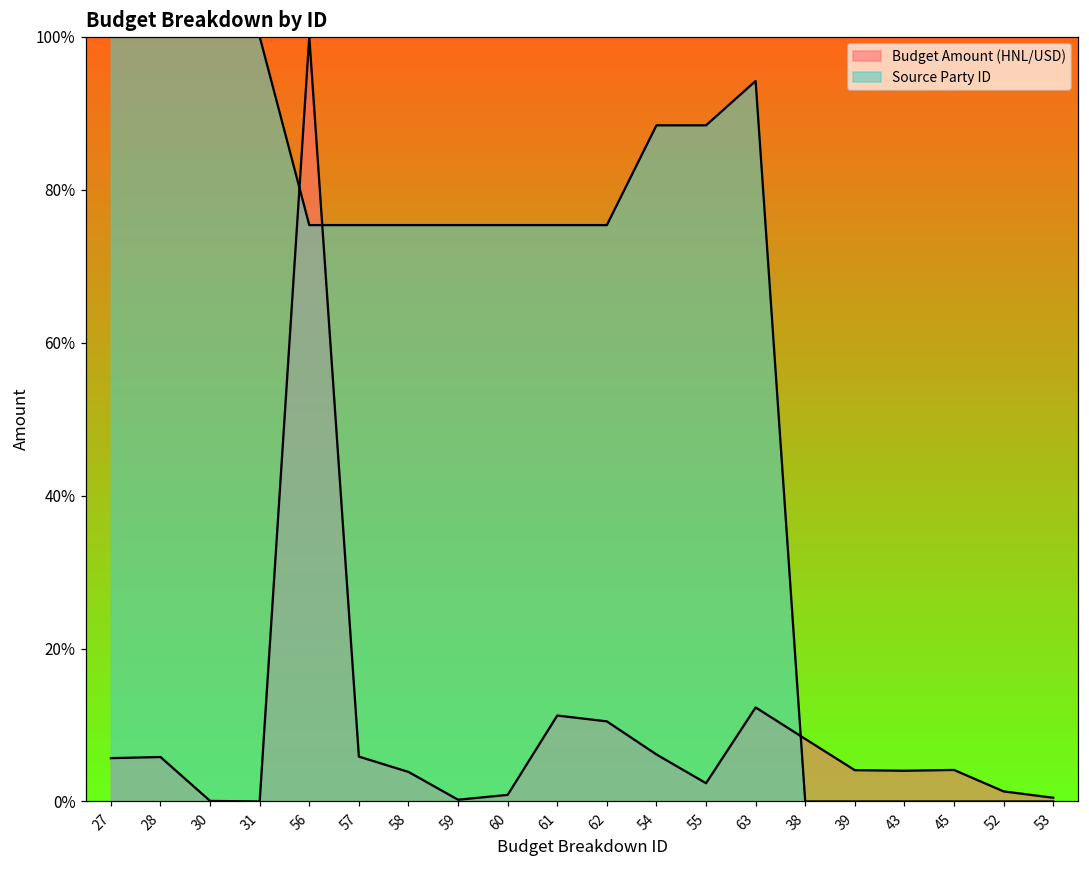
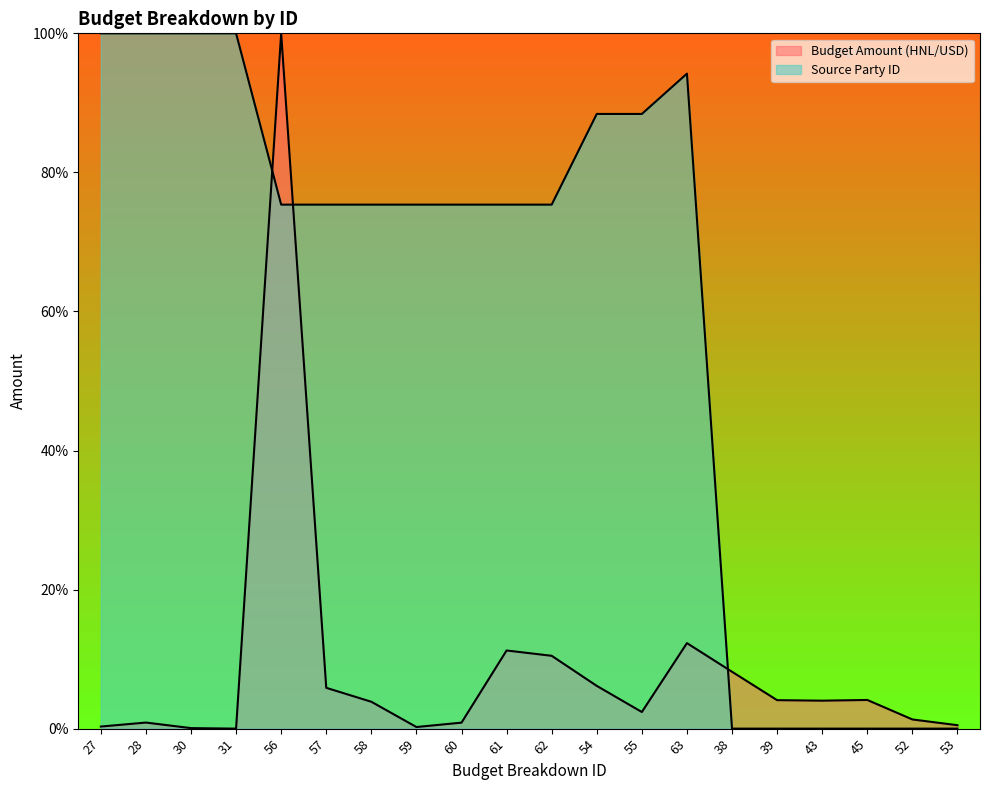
Budget Amount (HNL/USD), 27: 6% -> 0%
Budget Amount (HNL/USD), 28: 6% -> 1%
